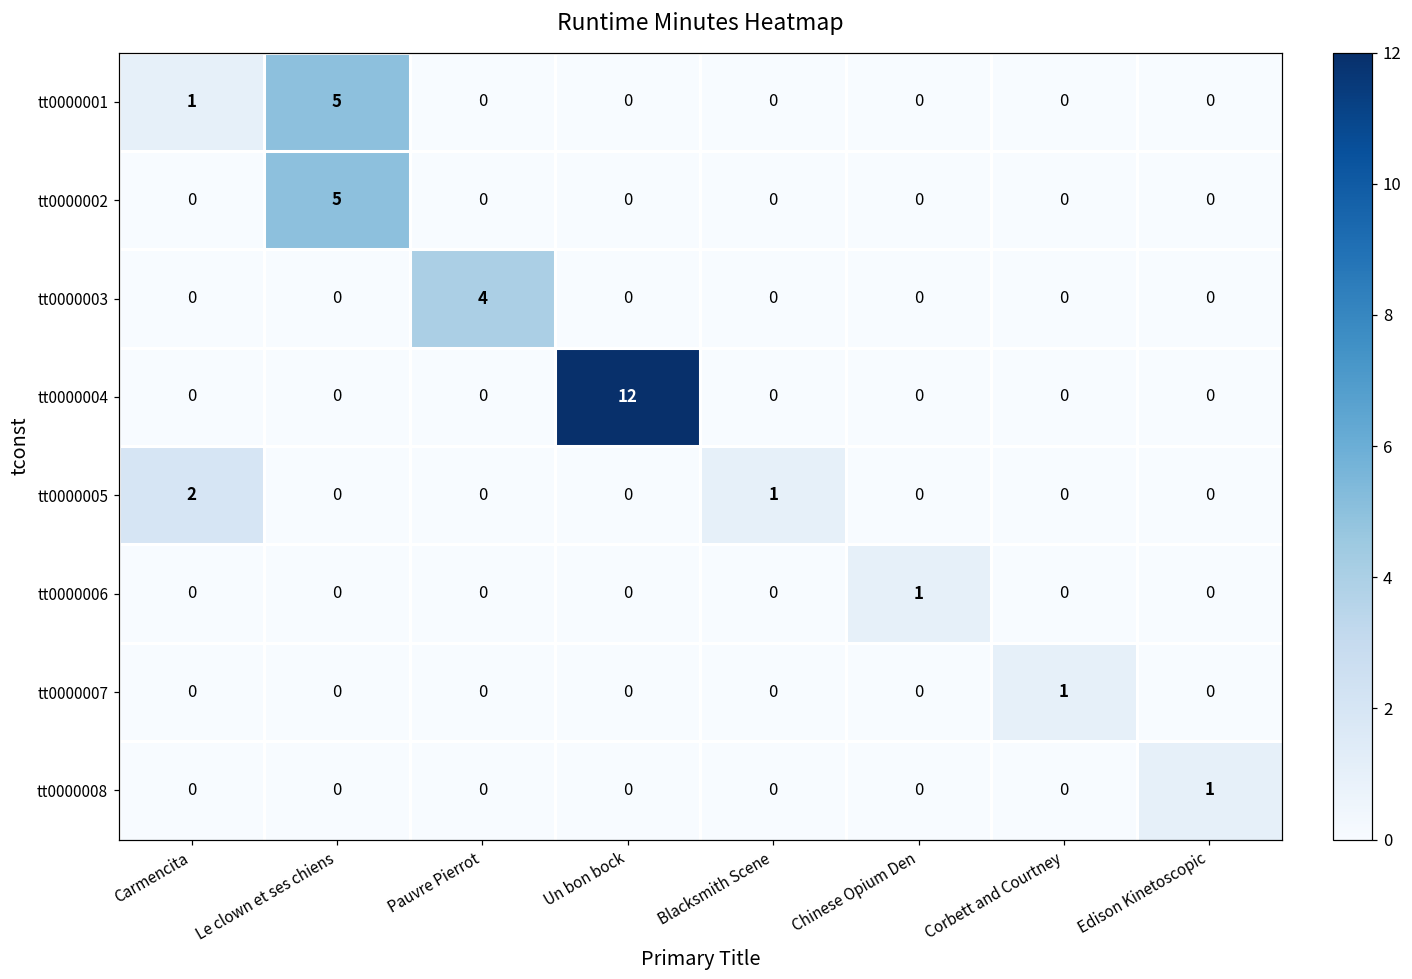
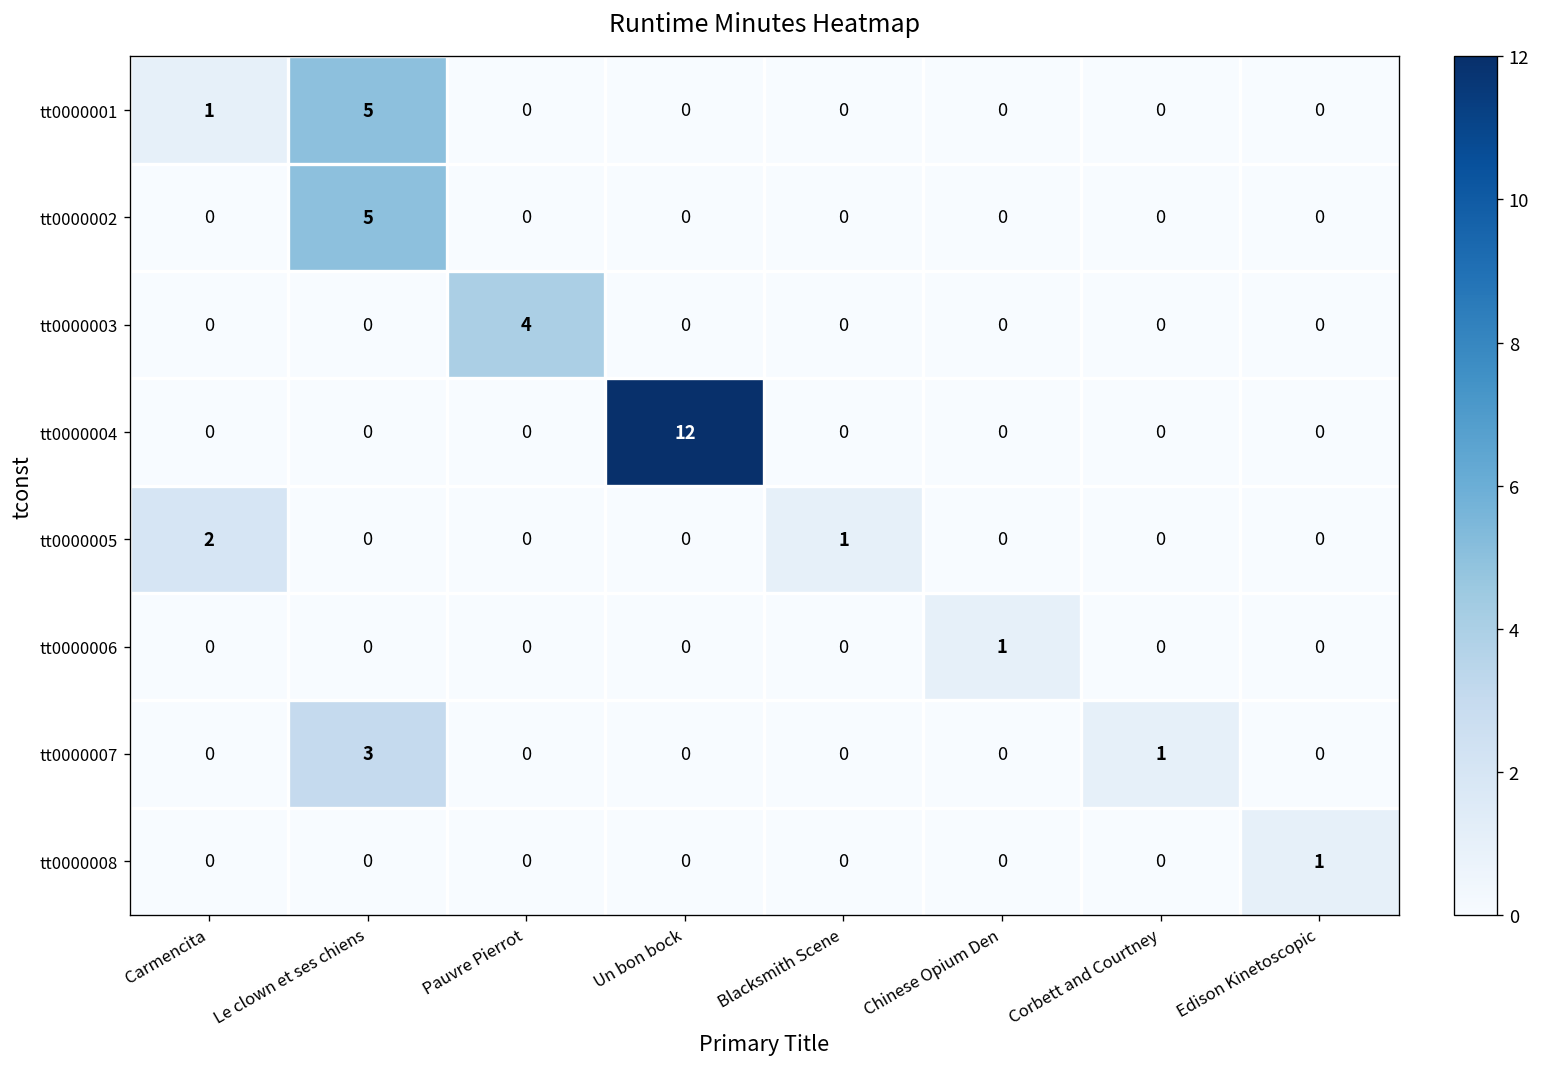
tt0000007, Le clown et ses chiens: 0 -> 3
